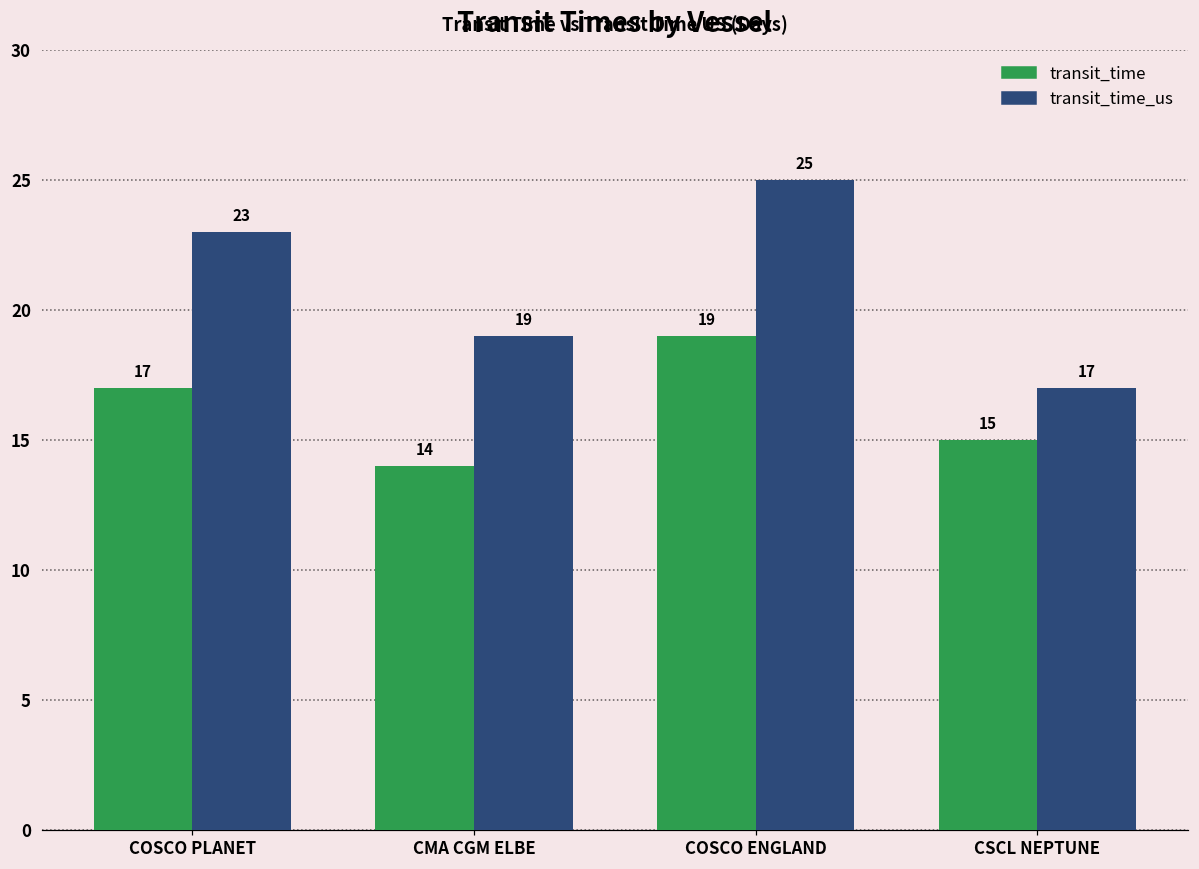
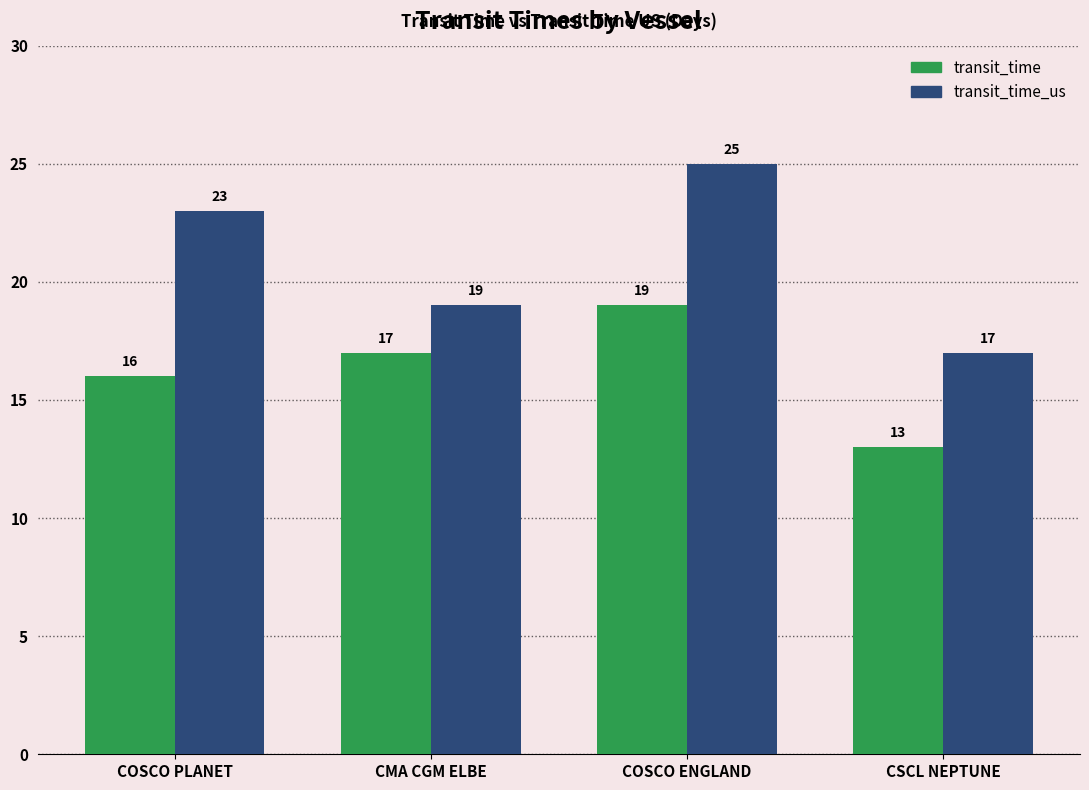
transit_time, COSCO PLANET: 17 -> 16
transit_time, CMA CGM ELBE: 14 -> 17
transit_time, CSCL NEPTUNE: 15 -> 13
